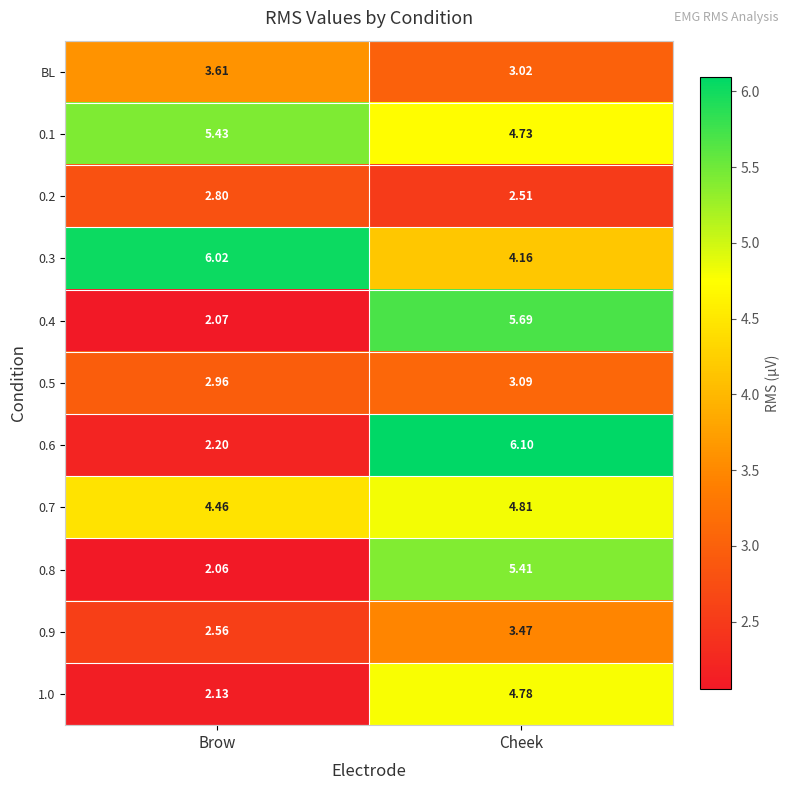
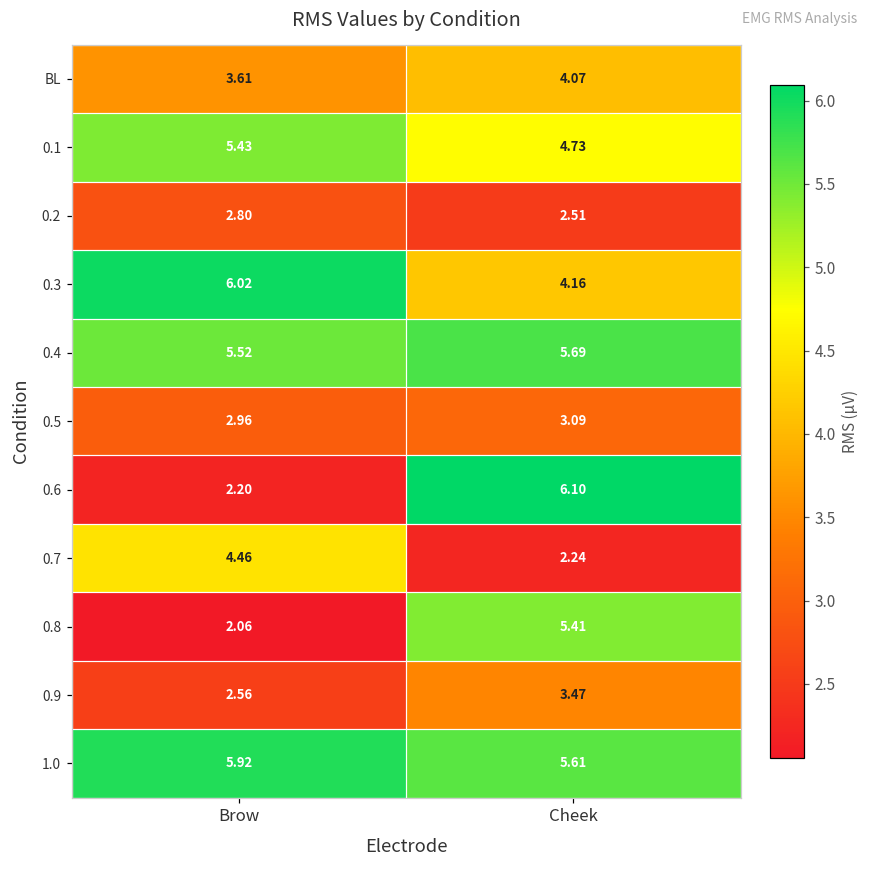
BL, Cheek: 3.02 -> 4.07
0.4, Brow: 2.07 -> 5.52
0.7, Cheek: 4.81 -> 2.24
1.0, Brow: 2.13 -> 5.92
1.0, Cheek: 4.78 -> 5.61
